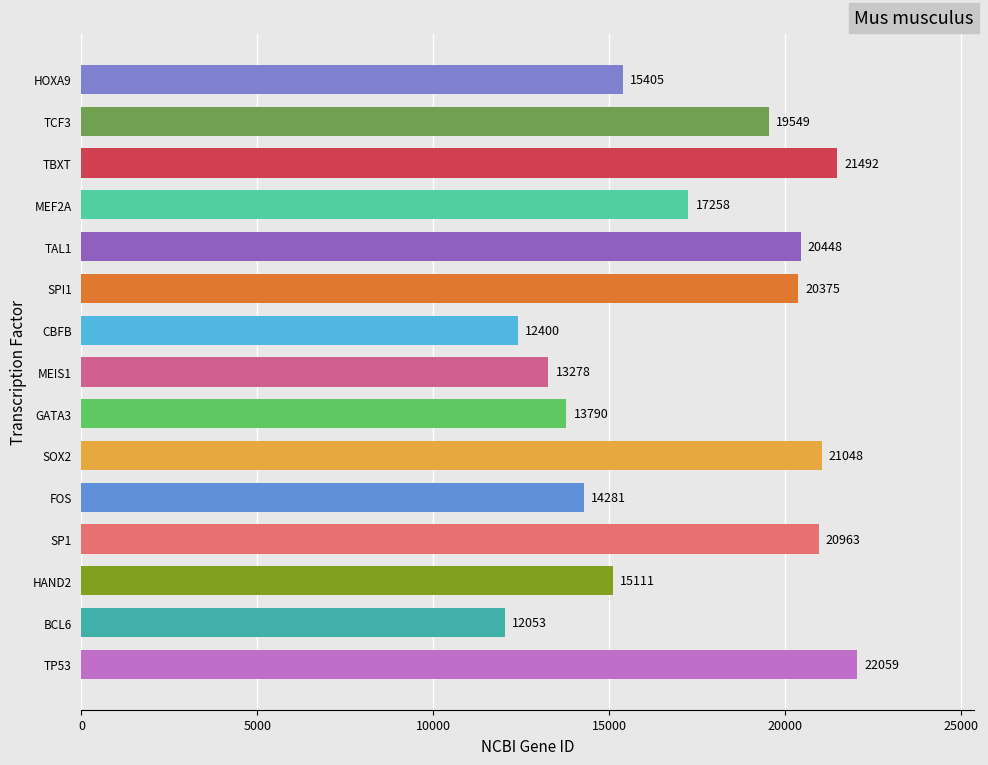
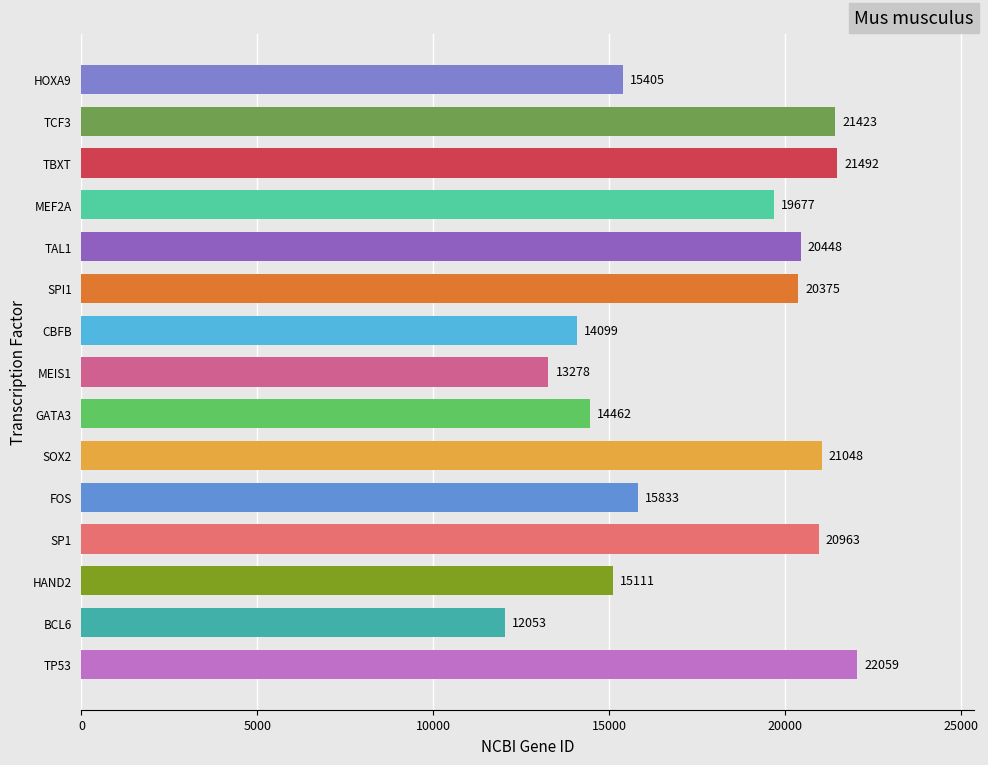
TCF3: 19549 -> 21423
MEF2A: 17258 -> 19677
CBFB: 12400 -> 14099
GATA3: 13790 -> 14462
FOS: 14281 -> 15833
